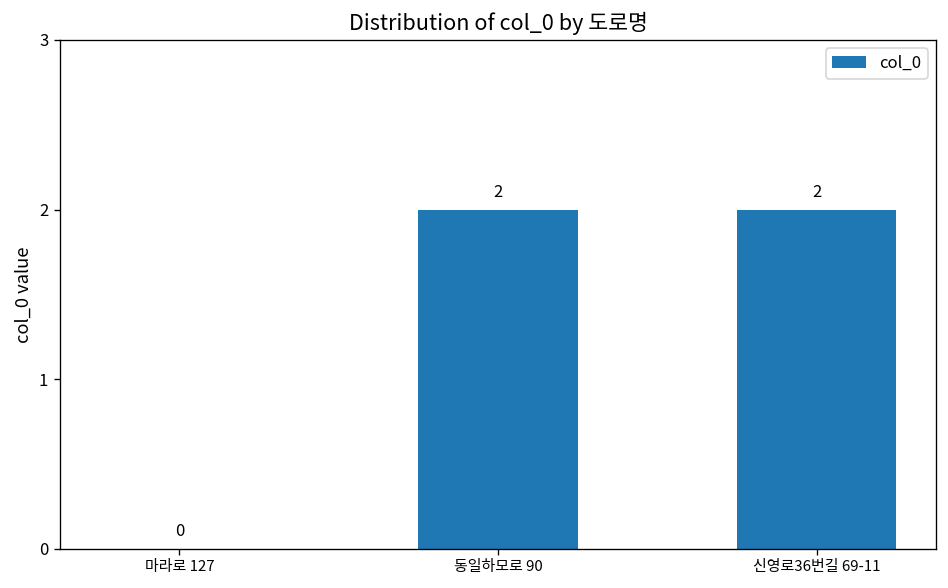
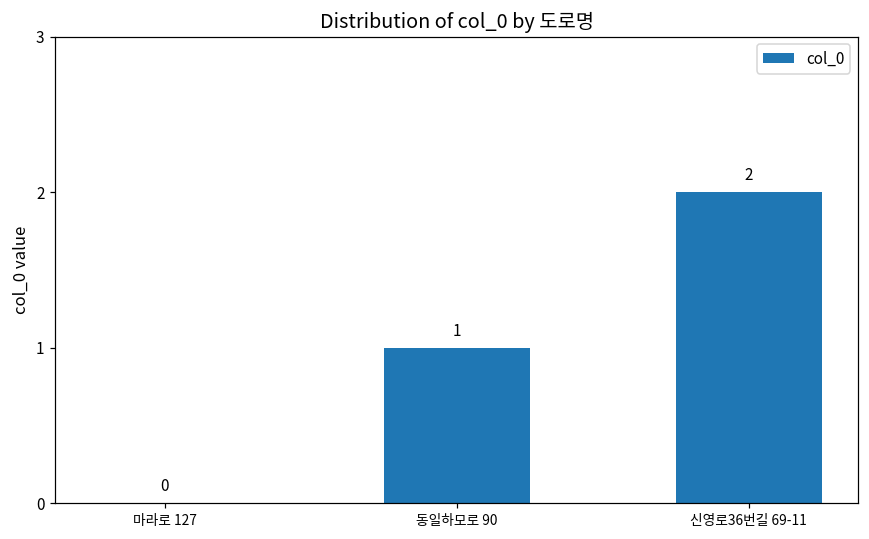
동일하모로 90: 2 -> 1
